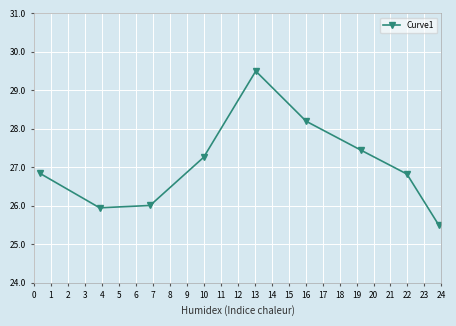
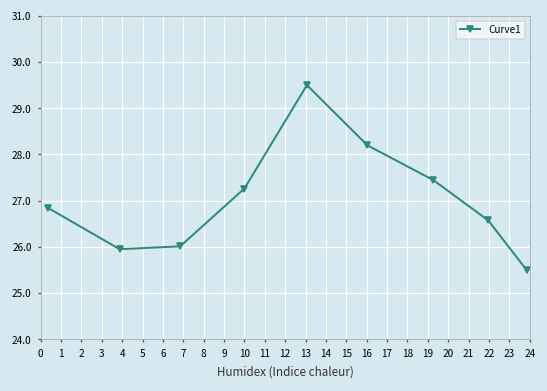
22: 26.8 -> 26.6
